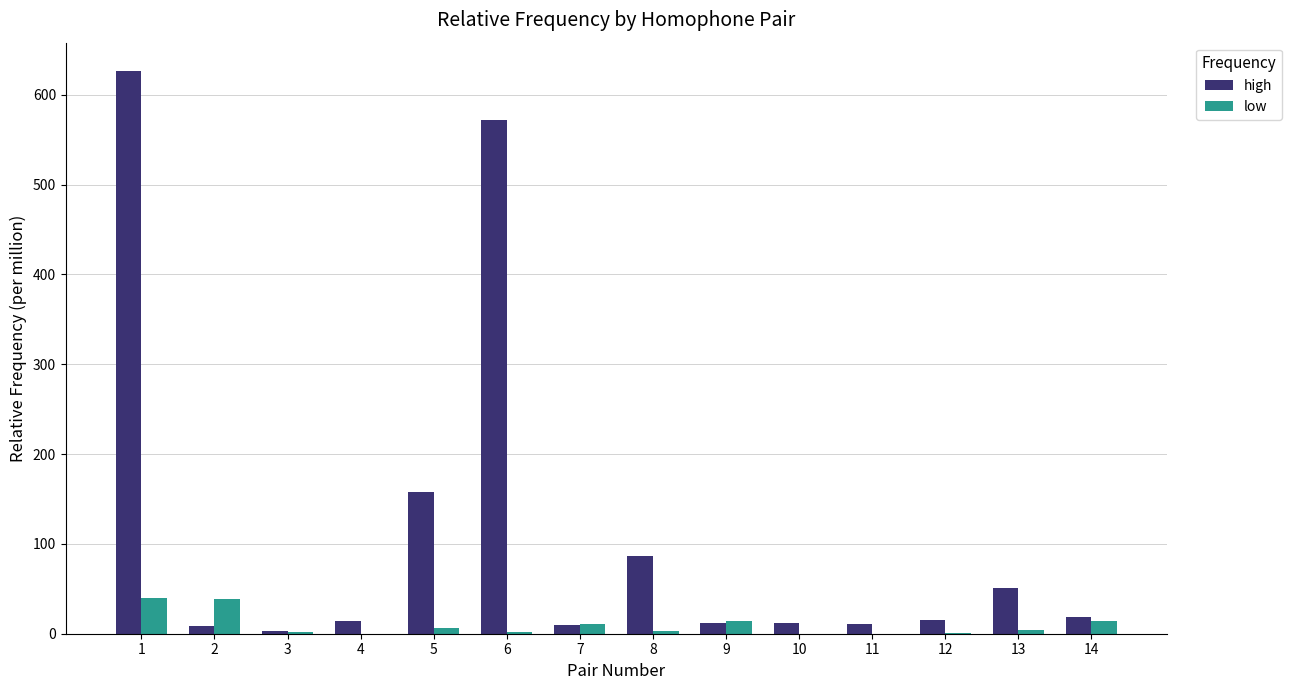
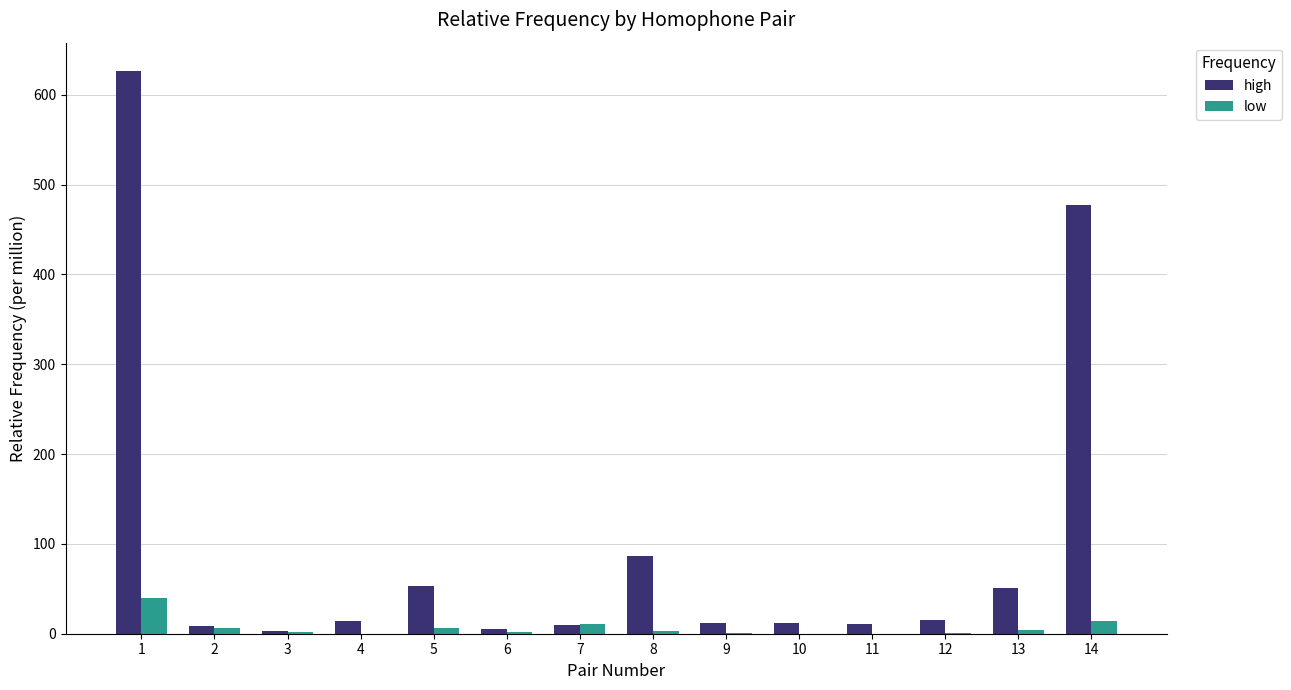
low, 2: 40 -> 10
high, 5: 160 -> 50
high, 6: 570 -> 10
low, 9: 10 -> 0
high, 14: 20 -> 480
